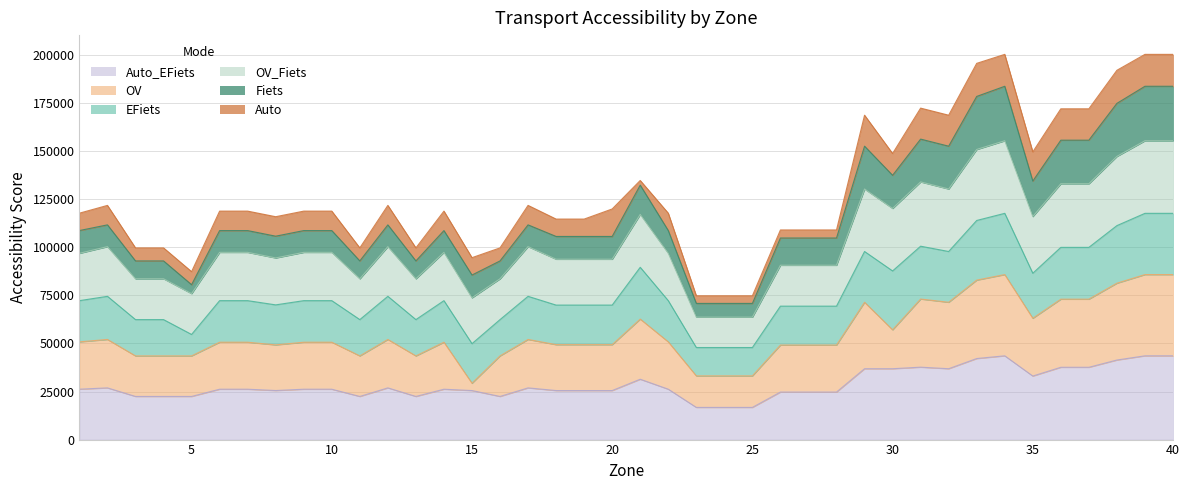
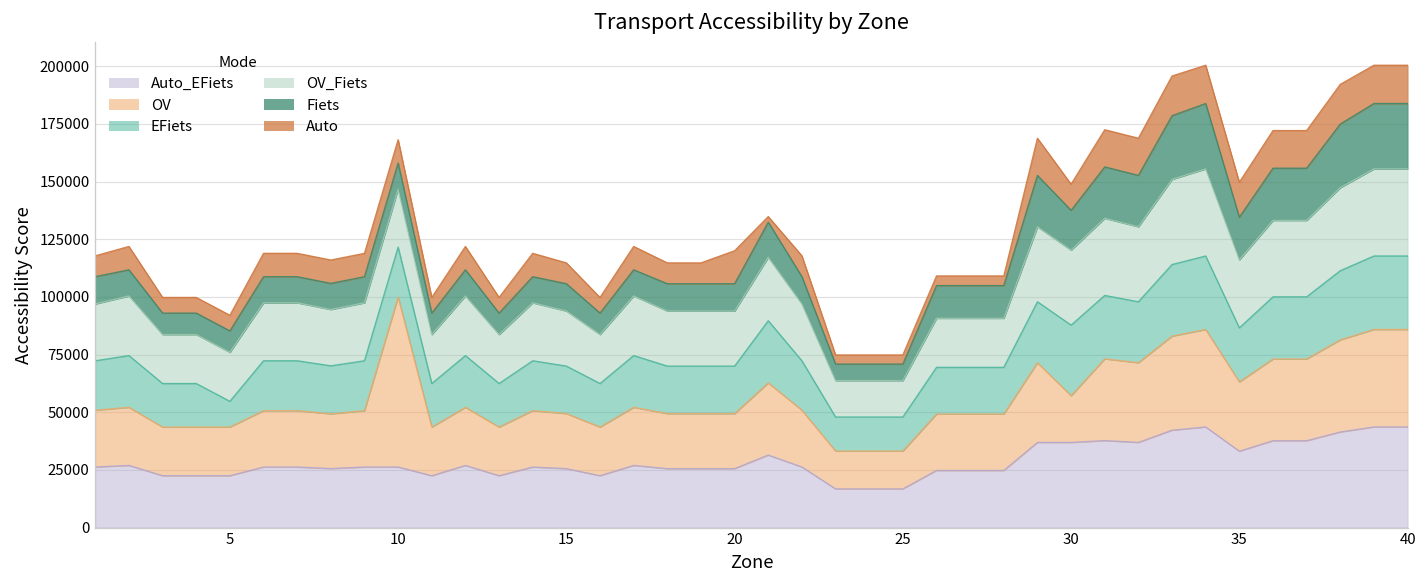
Fiets, 5: 5000 -> 9000
OV, 10: 24000 -> 74000
OV, 15: 4000 -> 24000
